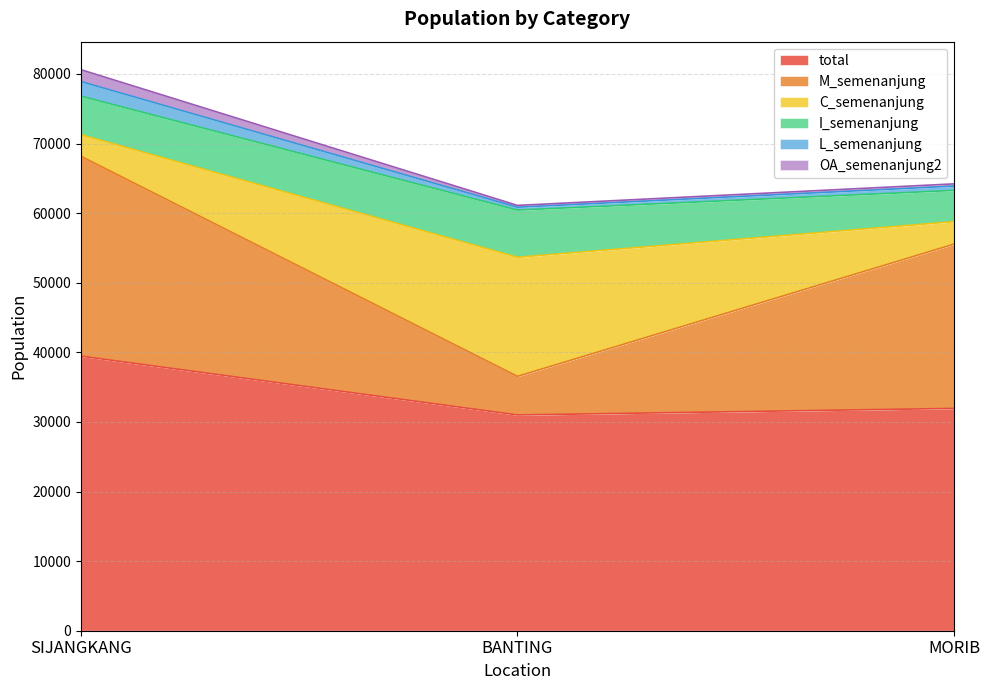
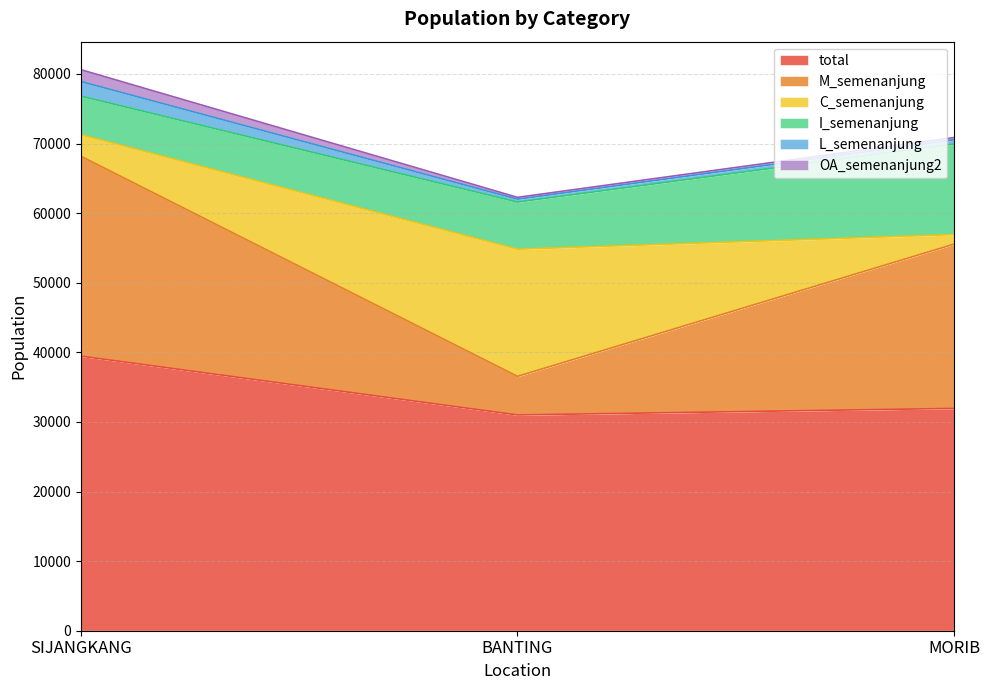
C_semenanjung, BANTING: 17000 -> 18000
C_semenanjung, MORIB: 3000 -> 1000
I_semenanjung, MORIB: 4000 -> 13000
